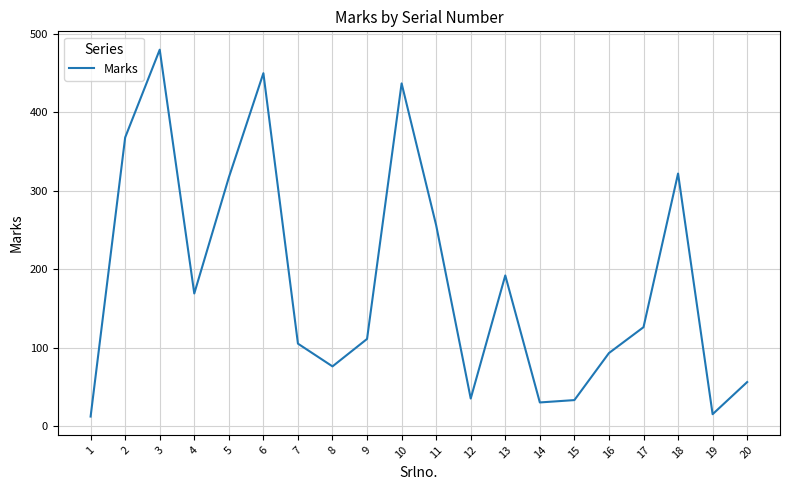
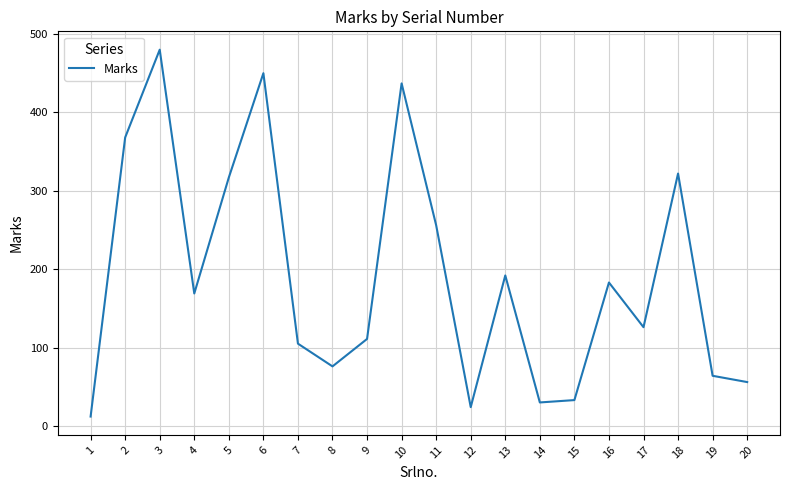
12: 40 -> 20
16: 90 -> 180
19: 20 -> 60
